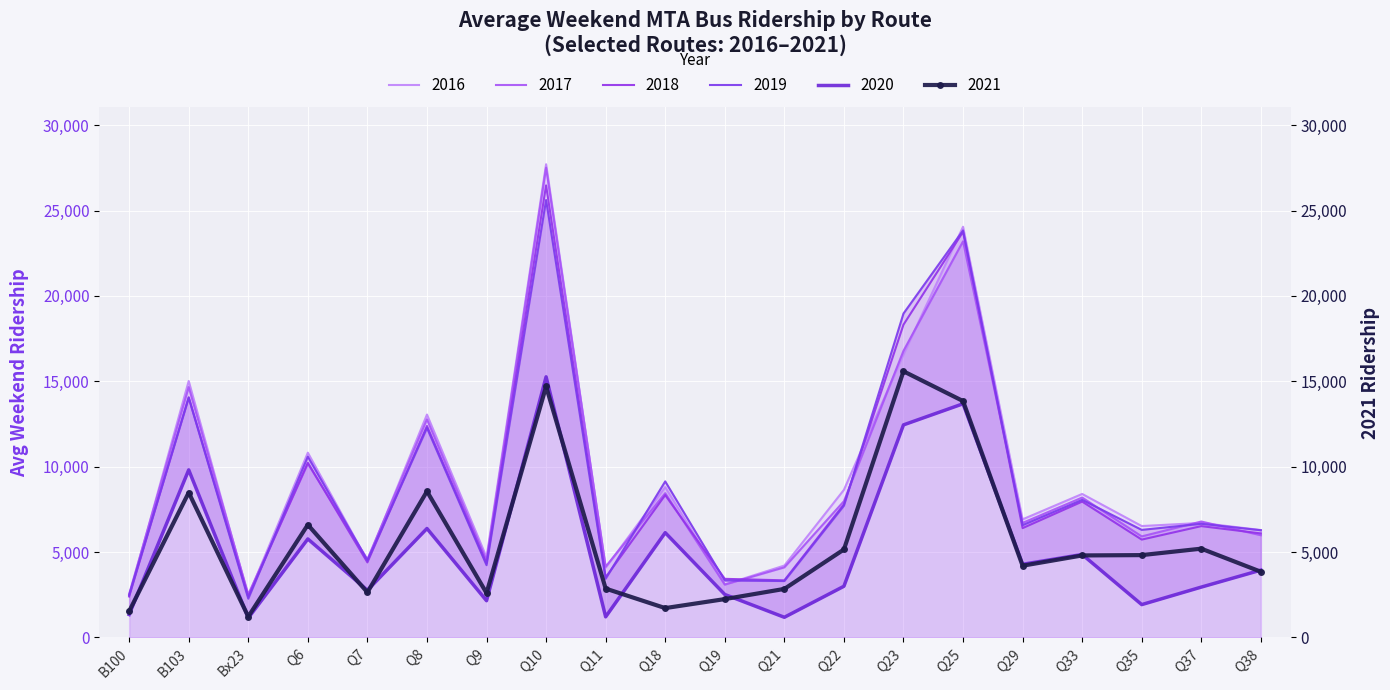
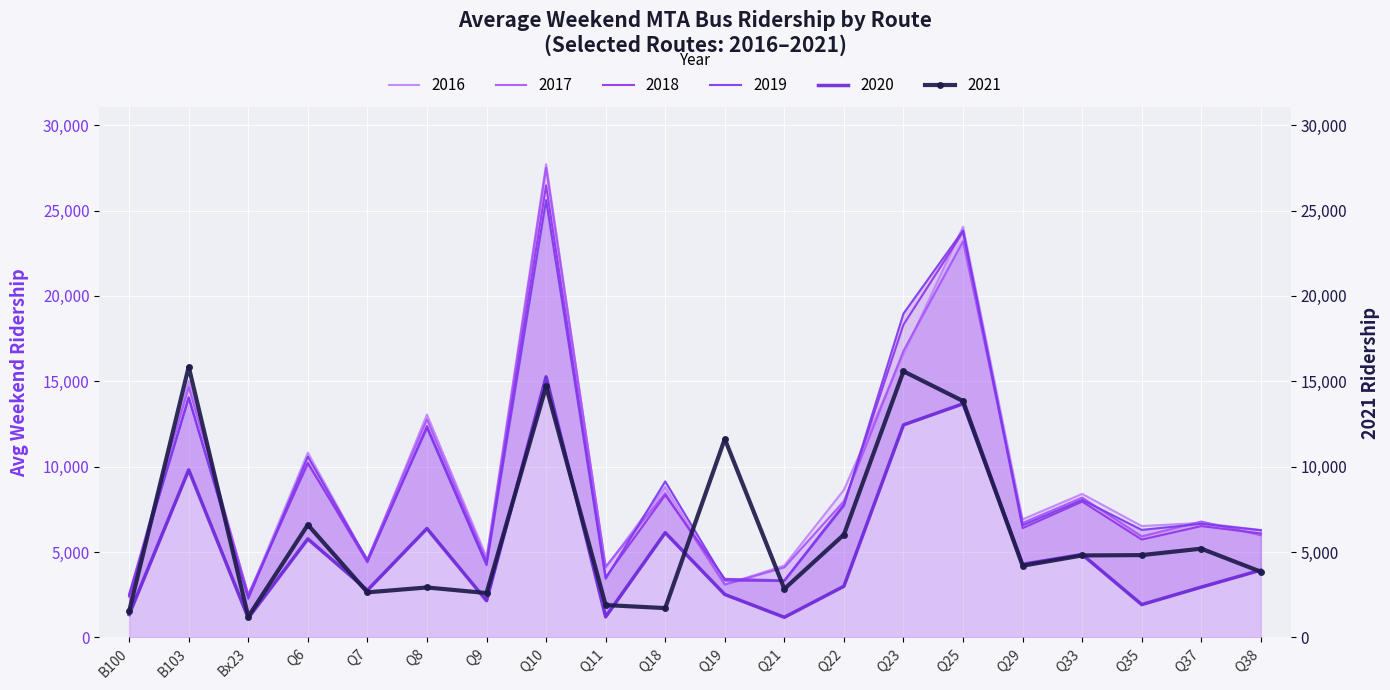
2021, B103: 8,500 -> 15,900
2021, Q8: 8,600 -> 2,900
2021, Q11: 2,900 -> 1,900
2021, Q19: 2,200 -> 11,600
2021, Q22: 5,200 -> 6,000
